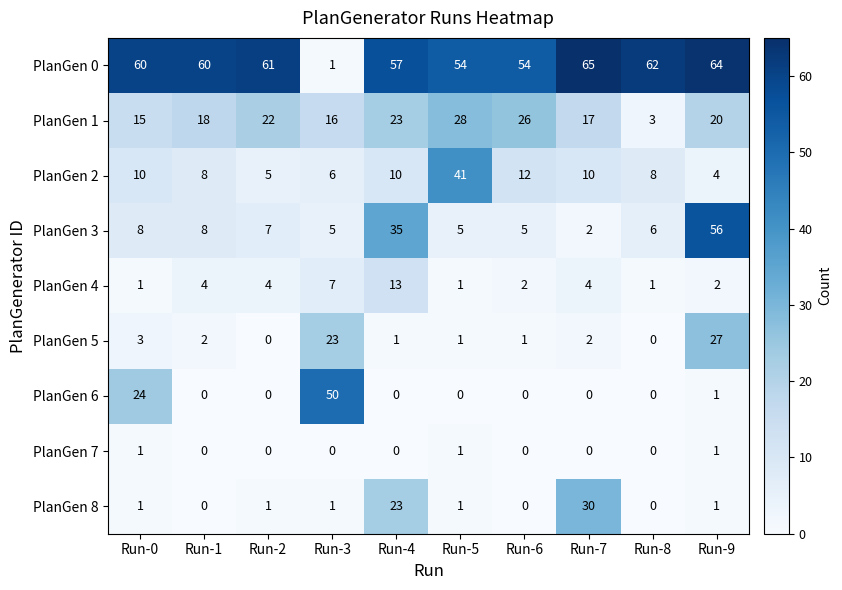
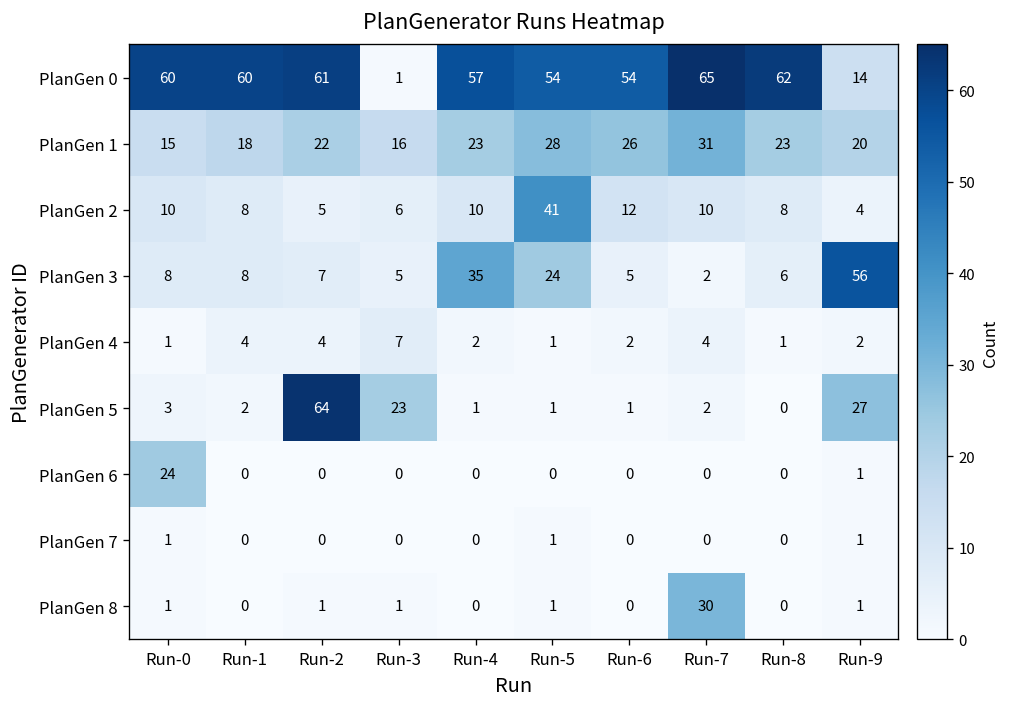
PlanGen 0, Run-9: 64 -> 14
PlanGen 1, Run-7: 17 -> 31
PlanGen 1, Run-8: 3 -> 23
PlanGen 3, Run-5: 5 -> 24
PlanGen 4, Run-4: 13 -> 2
PlanGen 5, Run-2: 0 -> 64
PlanGen 6, Run-3: 50 -> 0
PlanGen 8, Run-4: 23 -> 0
